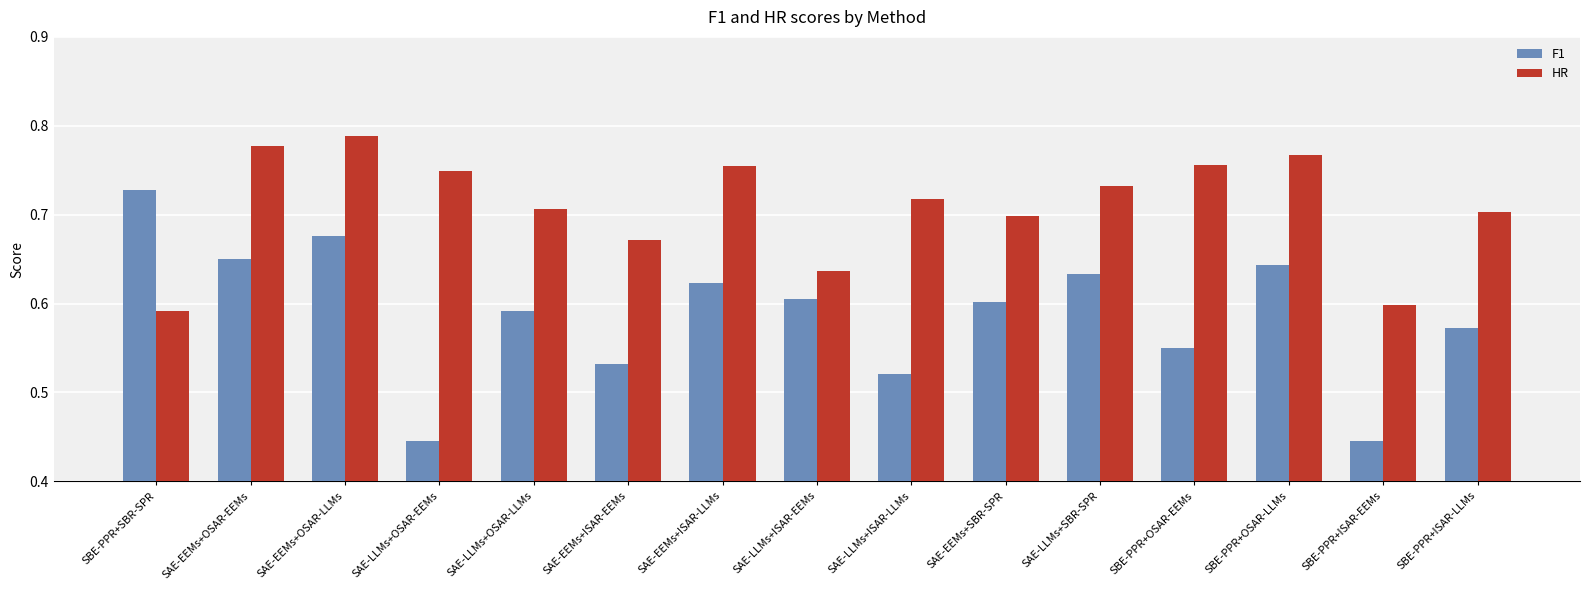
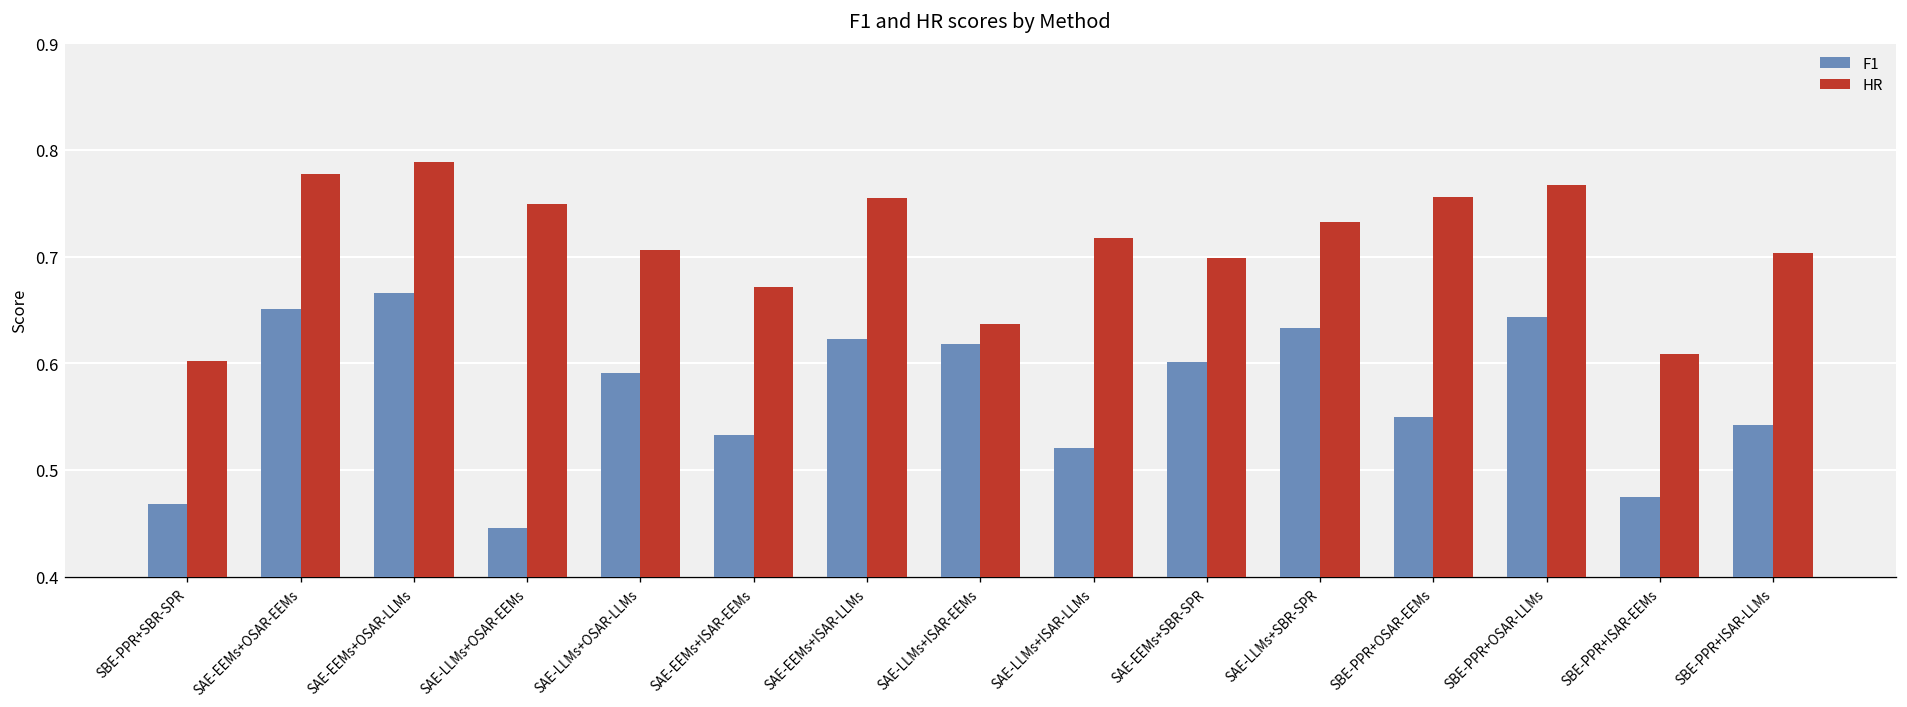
F1, SBE-PPR+SBR-SPR: 0.73 -> 0.47
HR, SBE-PPR+SBR-SPR: 0.59 -> 0.60
F1, SAE-EEMs+OSAR-LLMs: 0.68 -> 0.67
F1, SAE-LLMs+ISAR-EEMs: 0.60 -> 0.62
F1, SBE-PPR+ISAR-EEMs: 0.45 -> 0.47
HR, SBE-PPR+ISAR-EEMs: 0.60 -> 0.61
F1, SBE-PPR+ISAR-LLMs: 0.57 -> 0.54
